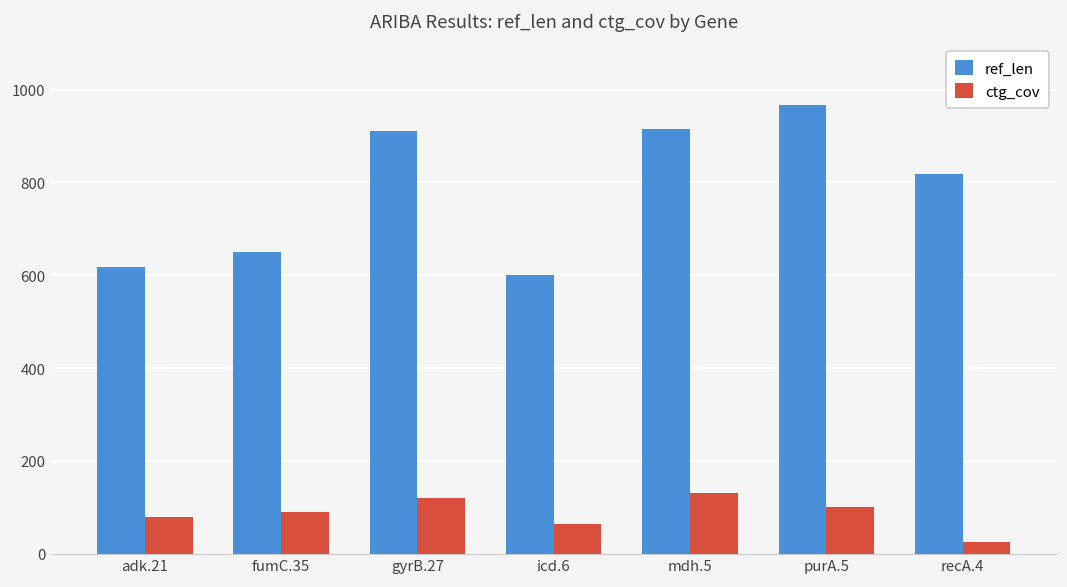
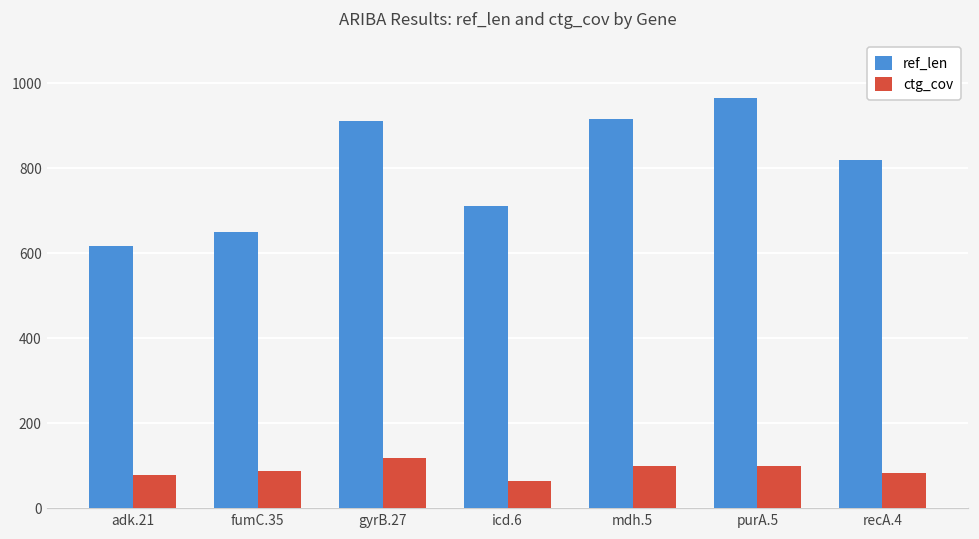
ref_len, icd.6: 600 -> 710
ctg_cov, mdh.5: 130 -> 100
ctg_cov, recA.4: 20 -> 80
